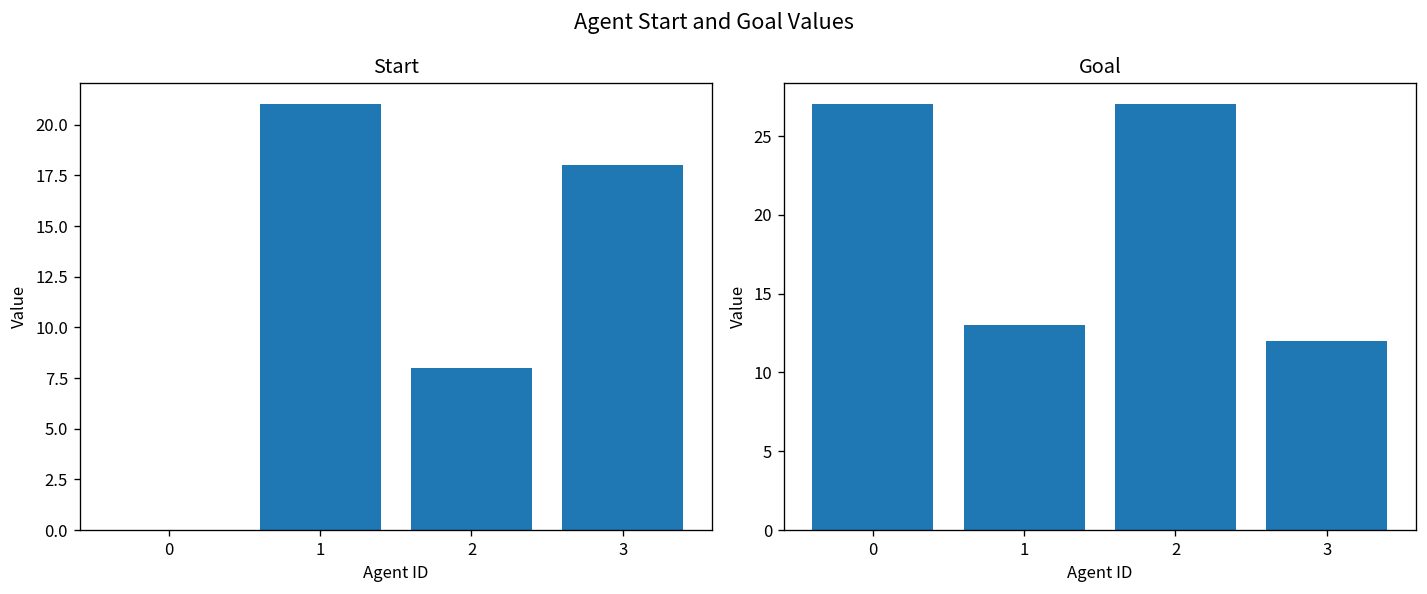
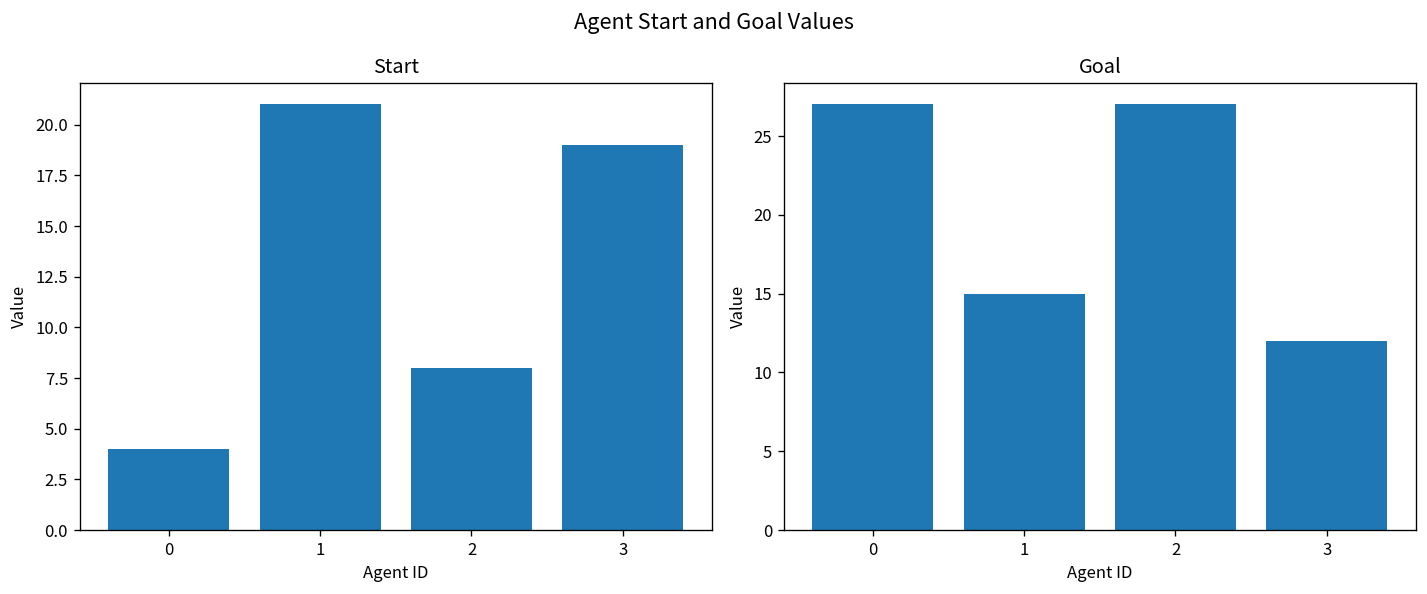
Start, 0: 0 -> 4
Start, 3: 18 -> 19
Goal, 1: 13 -> 15
